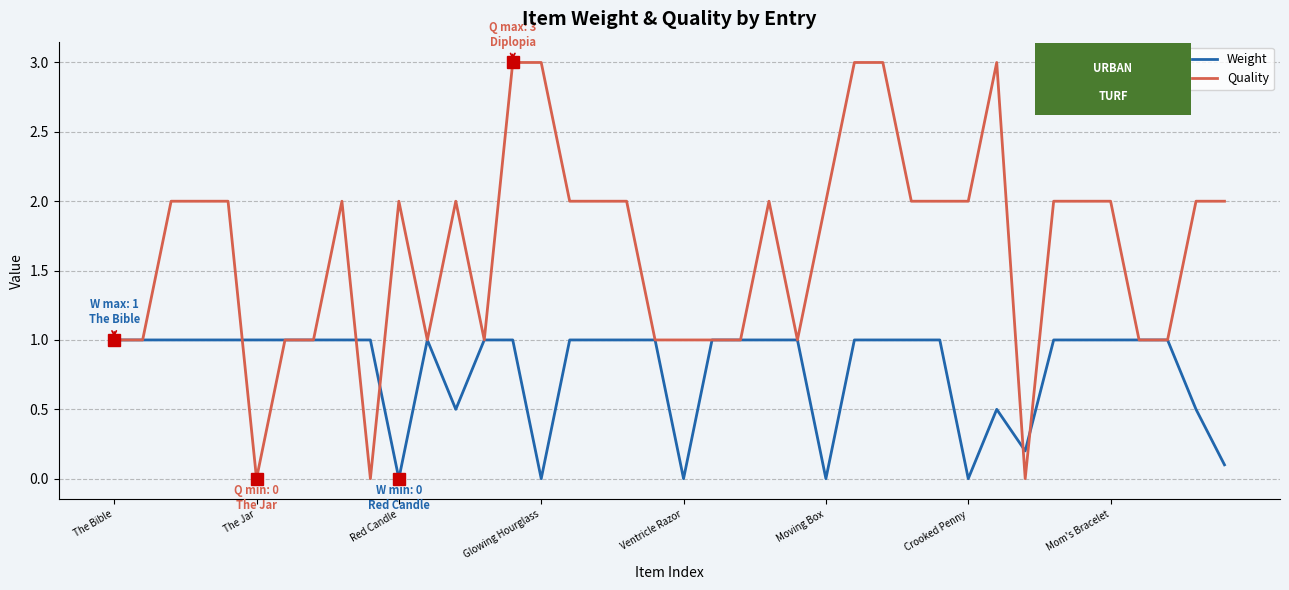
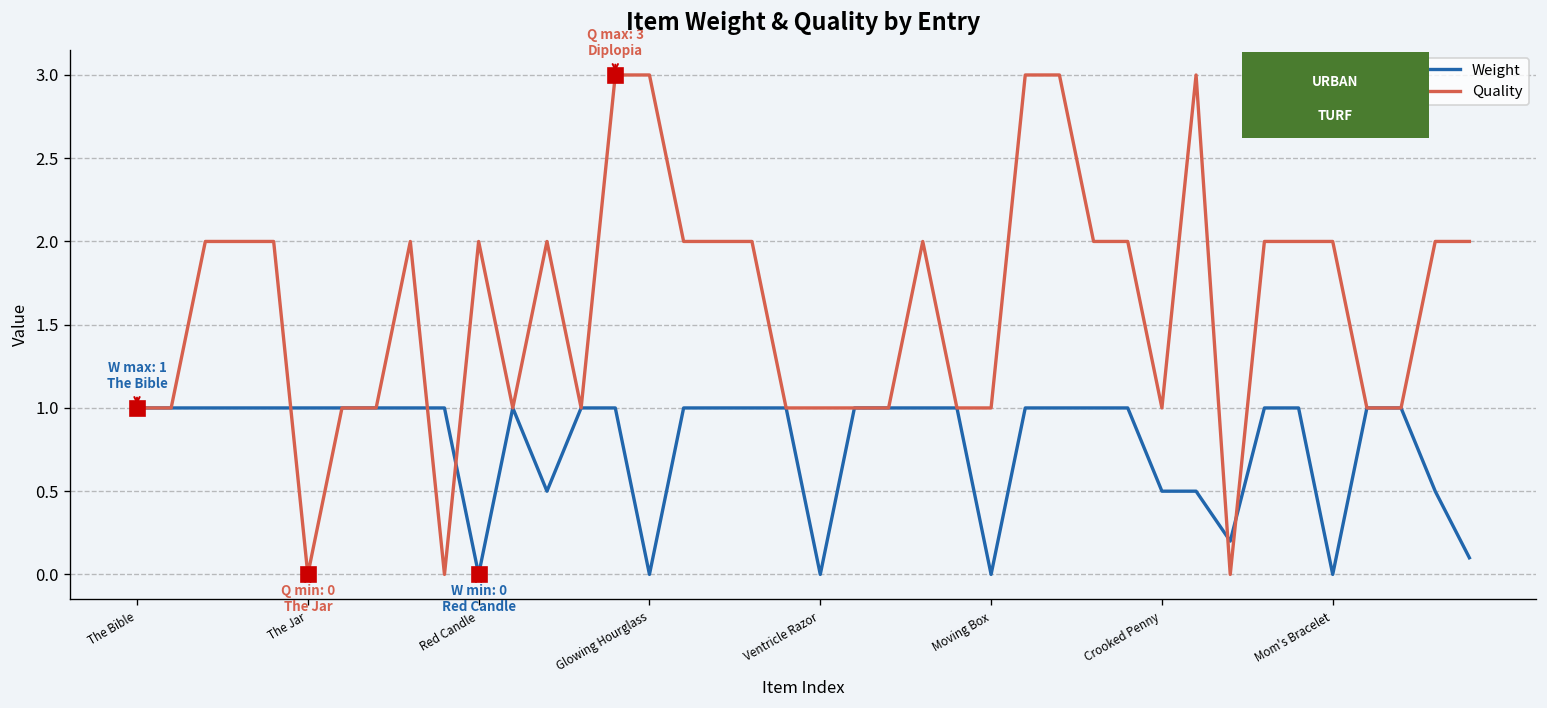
Quality, Moving Box: 2 -> 1
Weight, Crooked Penny: 0.0 -> 0.5
Quality, Crooked Penny: 2 -> 1
Weight, Mom's Bracelet: 1 -> 0
